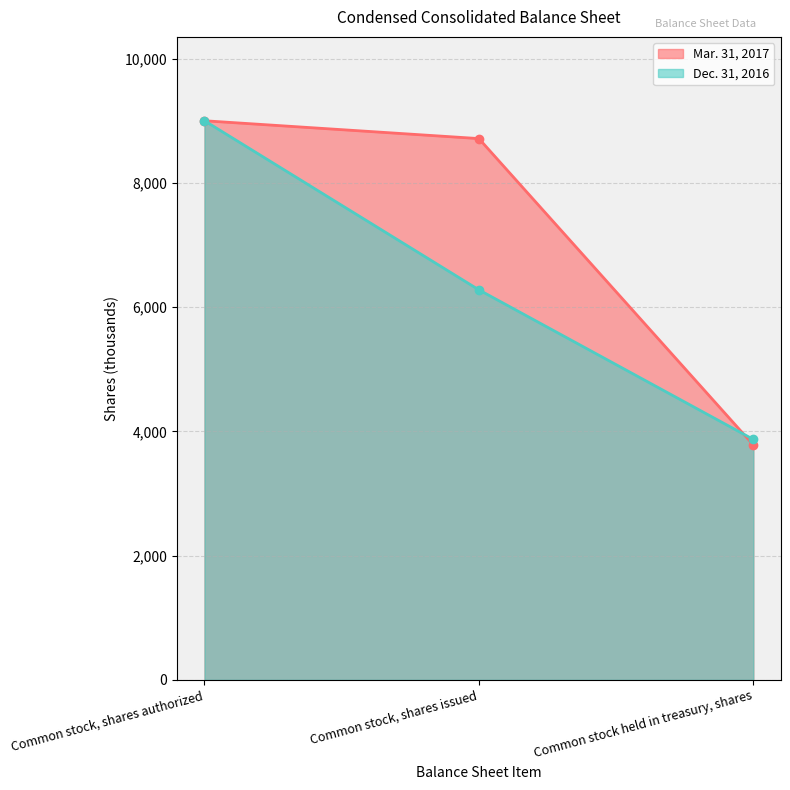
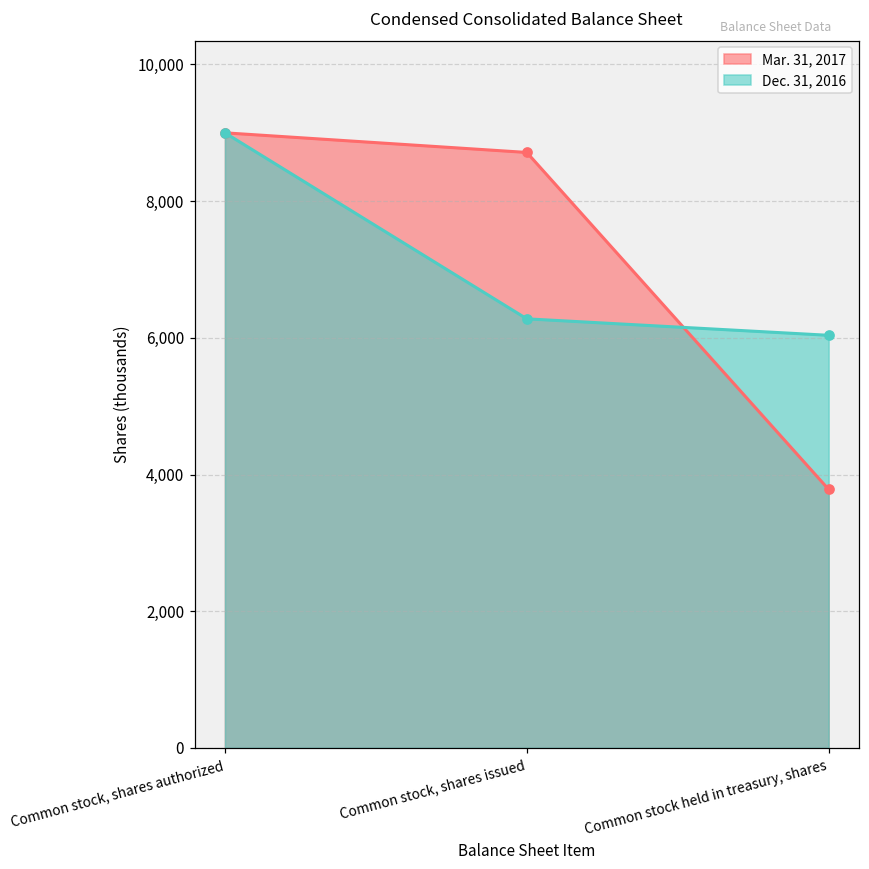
Dec. 31, 2016, Common stock held in treasury, shares: 3,900 -> 6,000
